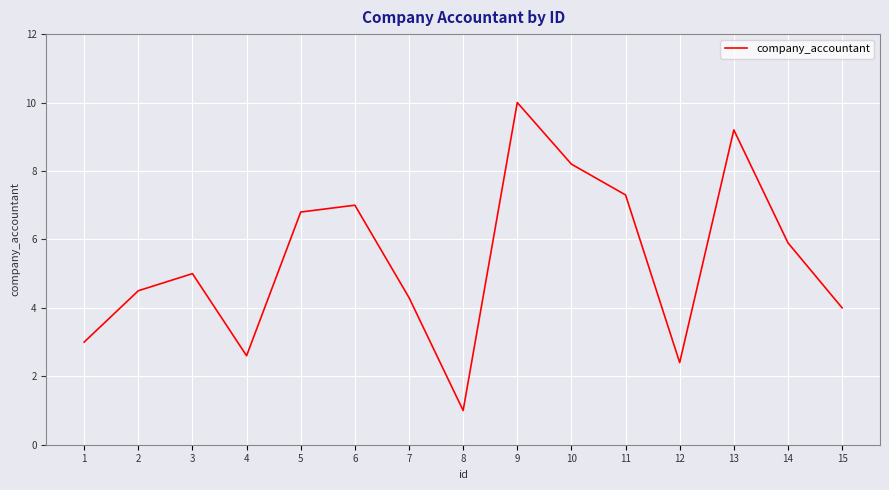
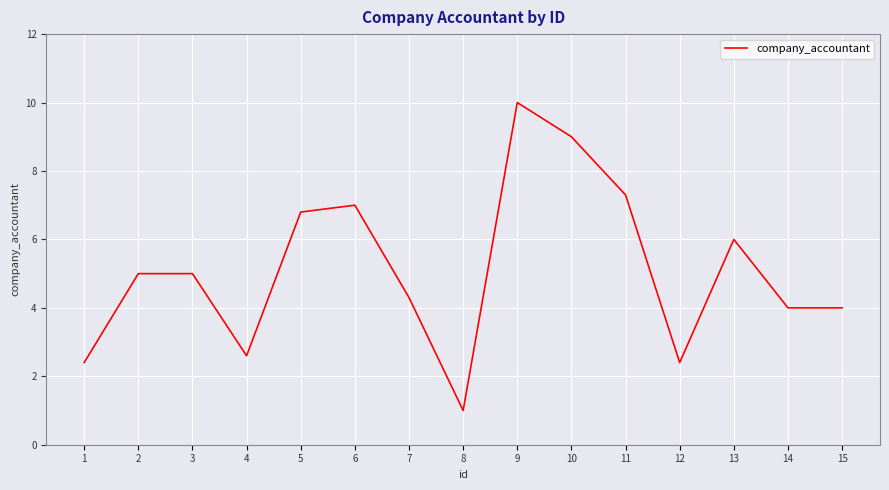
1: 3.0 -> 2.4
2: 4.5 -> 5.0
10: 8.2 -> 9.0
13: 9.2 -> 6.0
14: 5.9 -> 4.0
